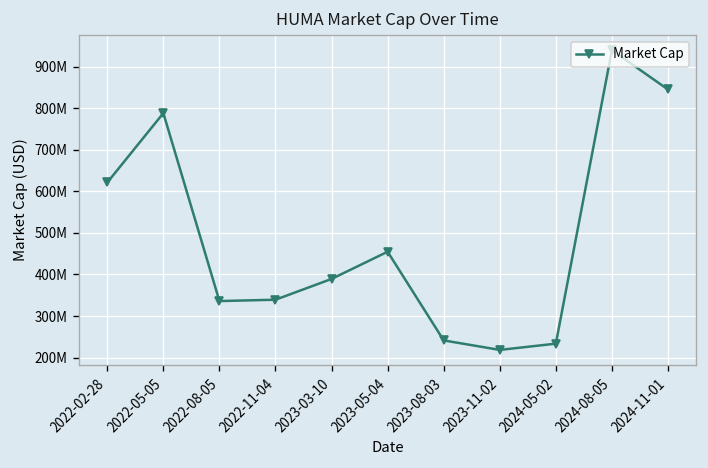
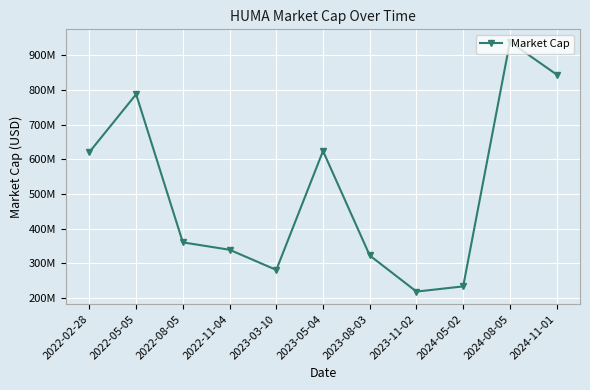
2022-08-05: 340000000 -> 360000000
2023-03-10: 390000000 -> 280000000
2023-05-04: 450000000 -> 620000000
2023-08-03: 240000000 -> 320000000
